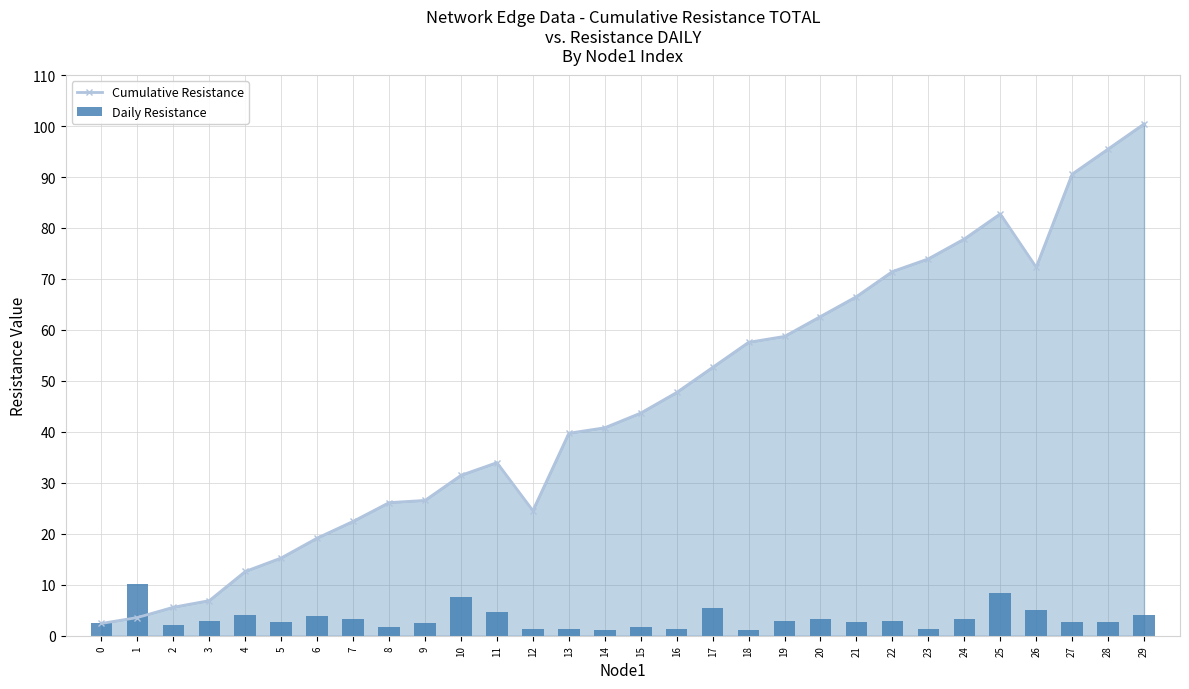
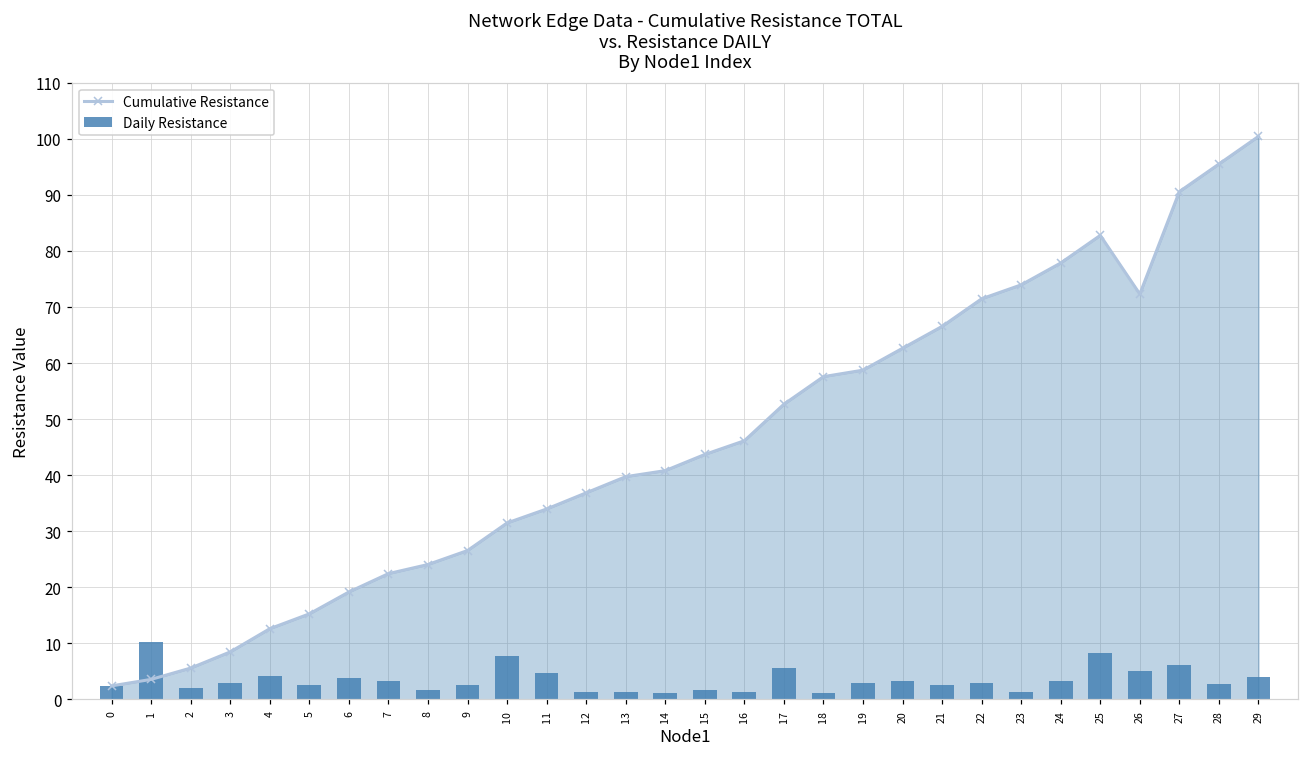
Cumulative Resistance, 3: 7 -> 8
Cumulative Resistance, 8: 26 -> 24
Cumulative Resistance, 12: 25 -> 37
Cumulative Resistance, 16: 48 -> 46
Daily Resistance, 27: 3 -> 6
